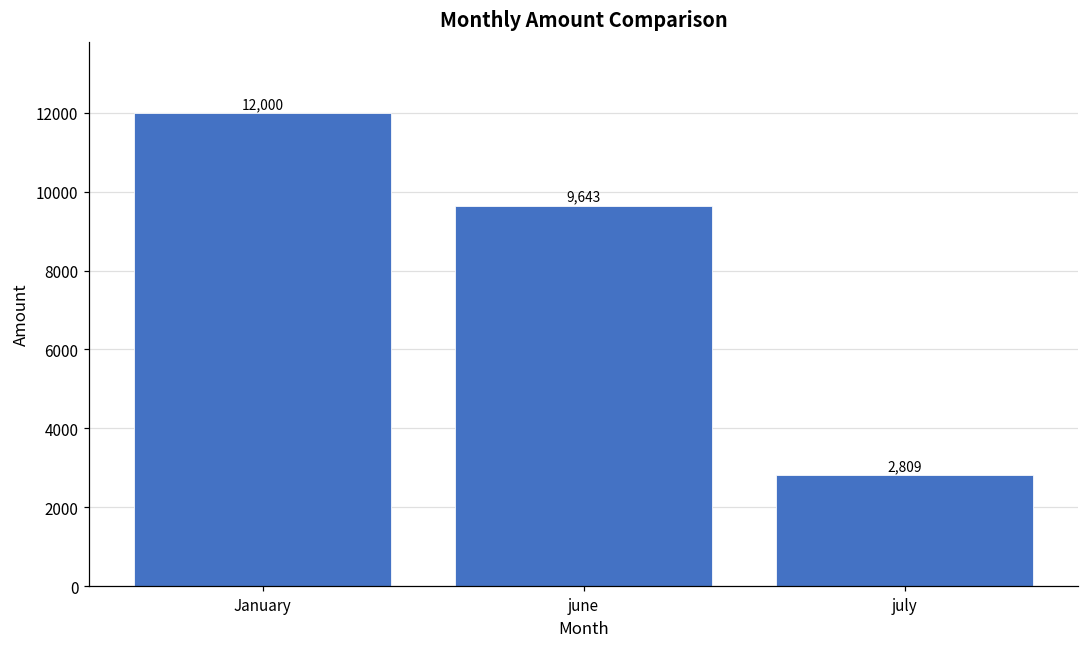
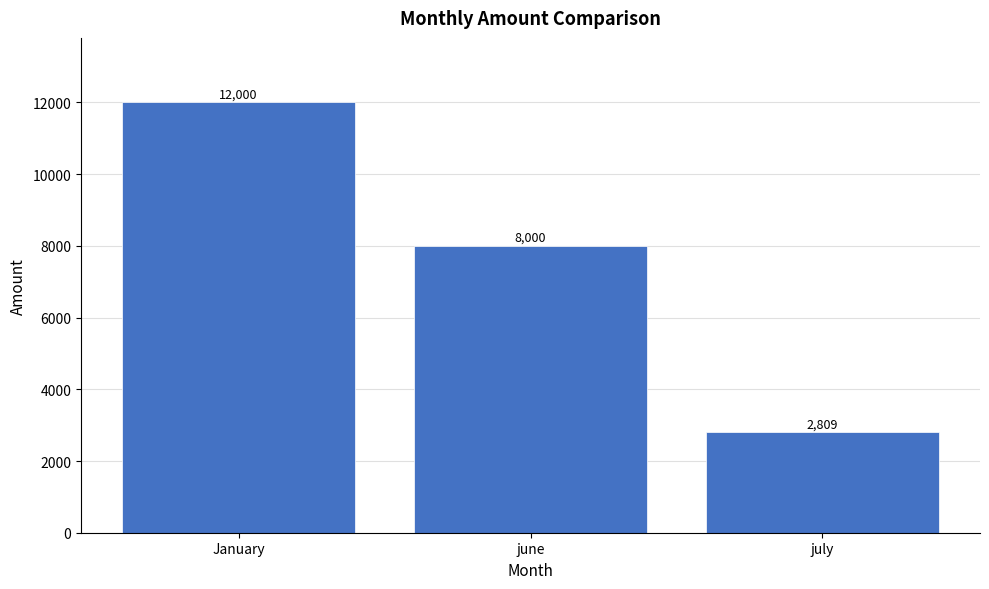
june: 9,643 -> 8,000
